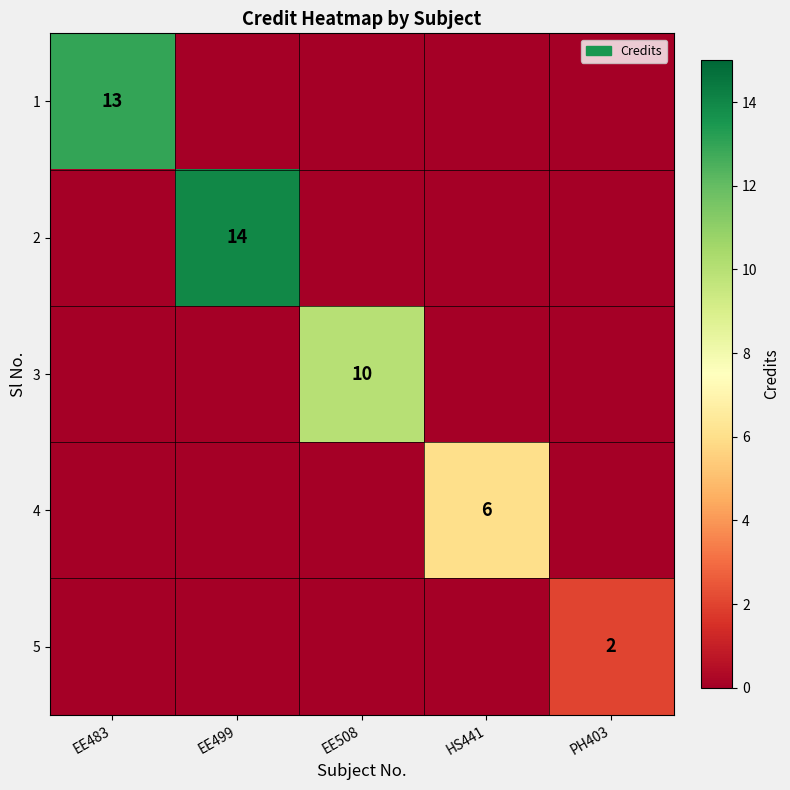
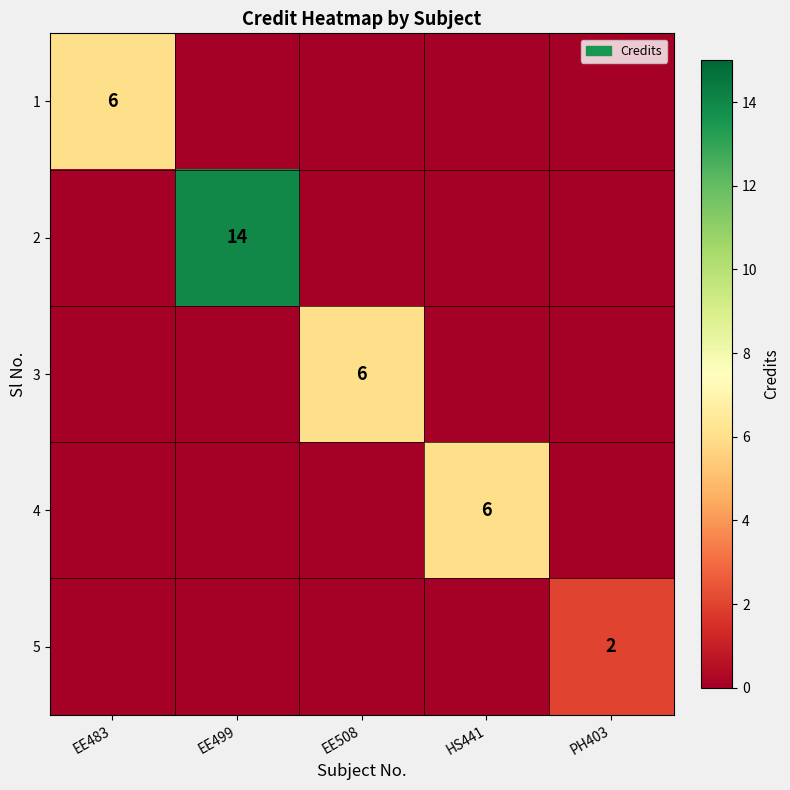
1, EE483: 13 -> 6
3, EE508: 10 -> 6
